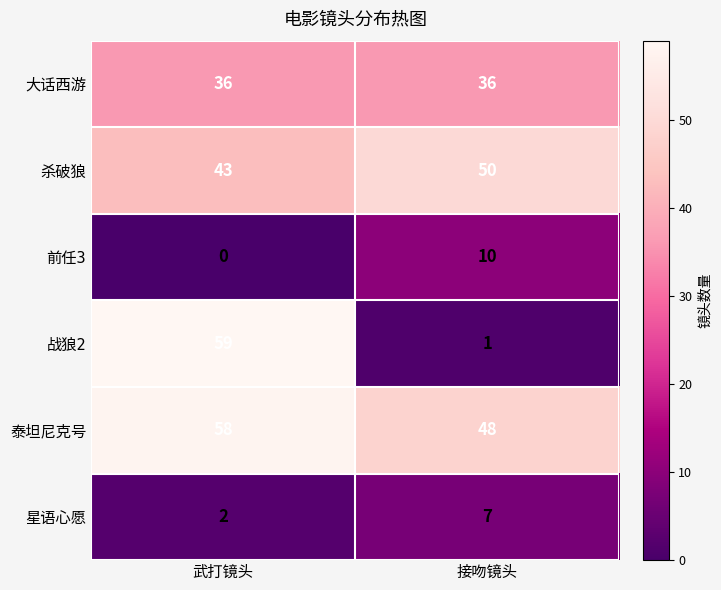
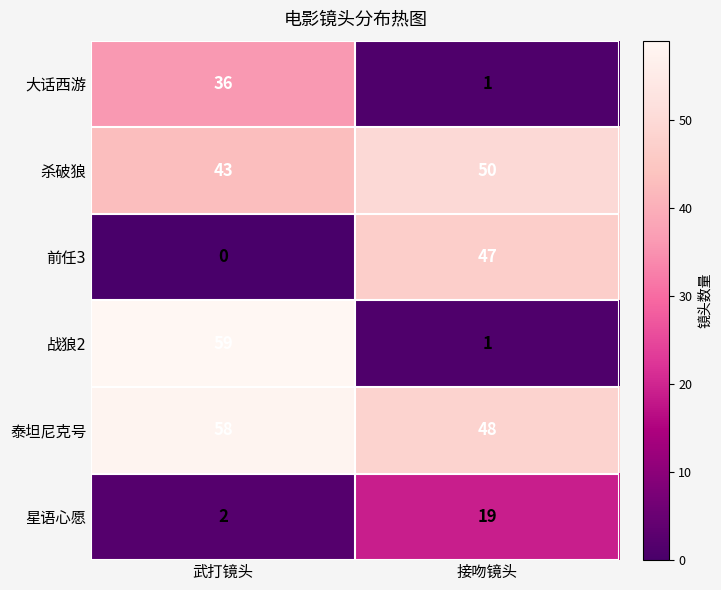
大话西游, 接吻镜头: 36 -> 1
前任3, 接吻镜头: 10 -> 47
星语心愿, 接吻镜头: 7 -> 19
